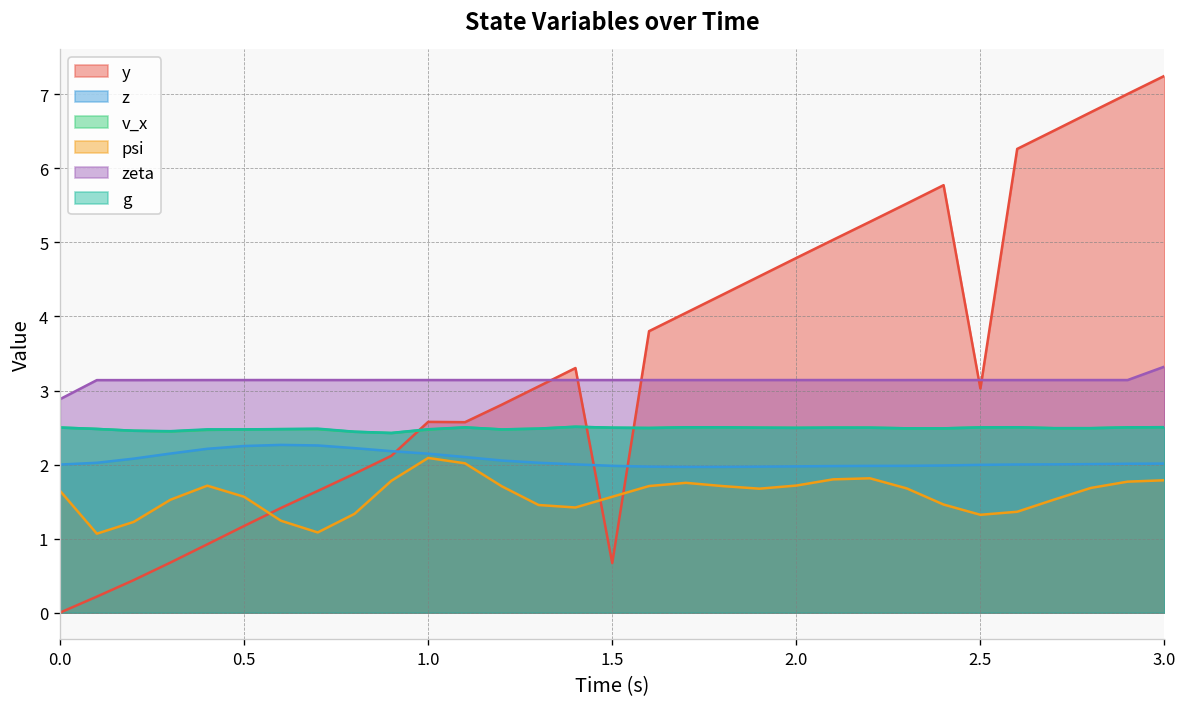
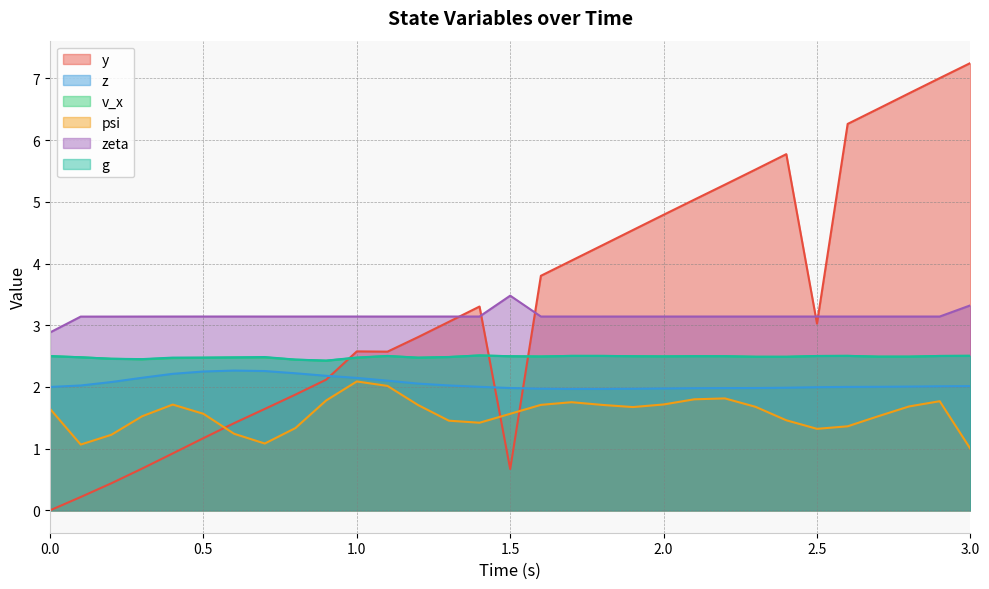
zeta, 1.5: 3.1 -> 3.5
psi, 3.0: 1.8 -> 1.0
